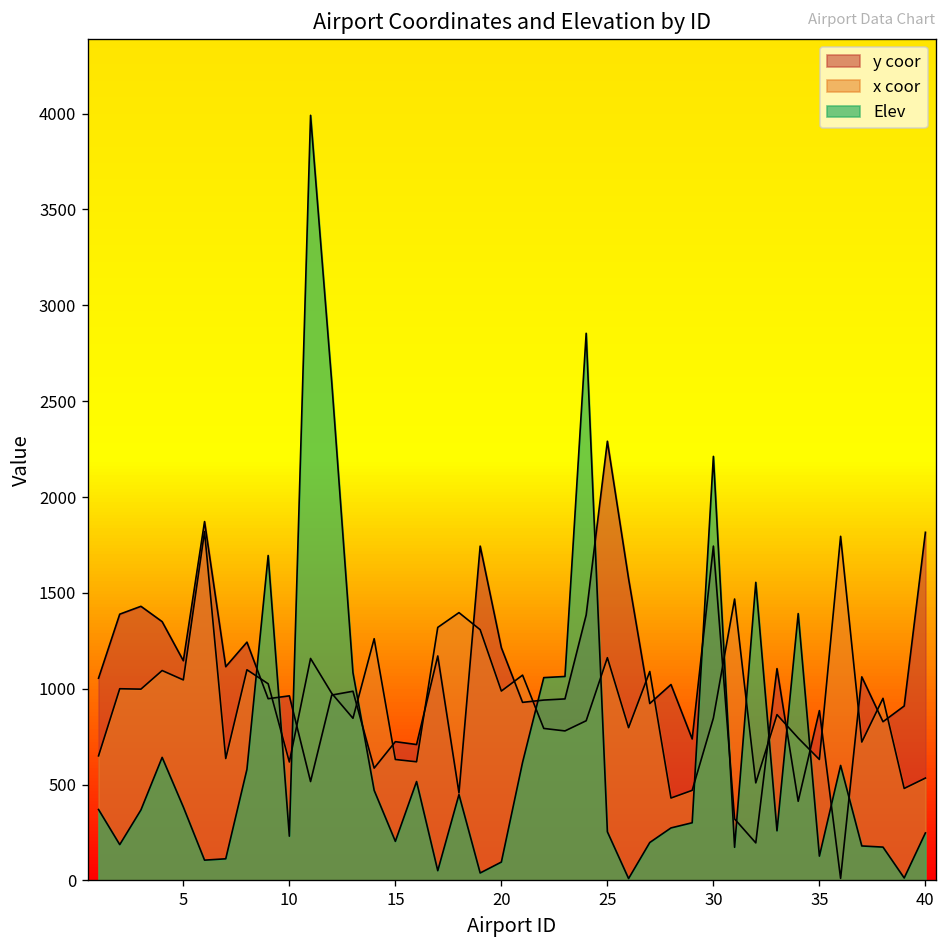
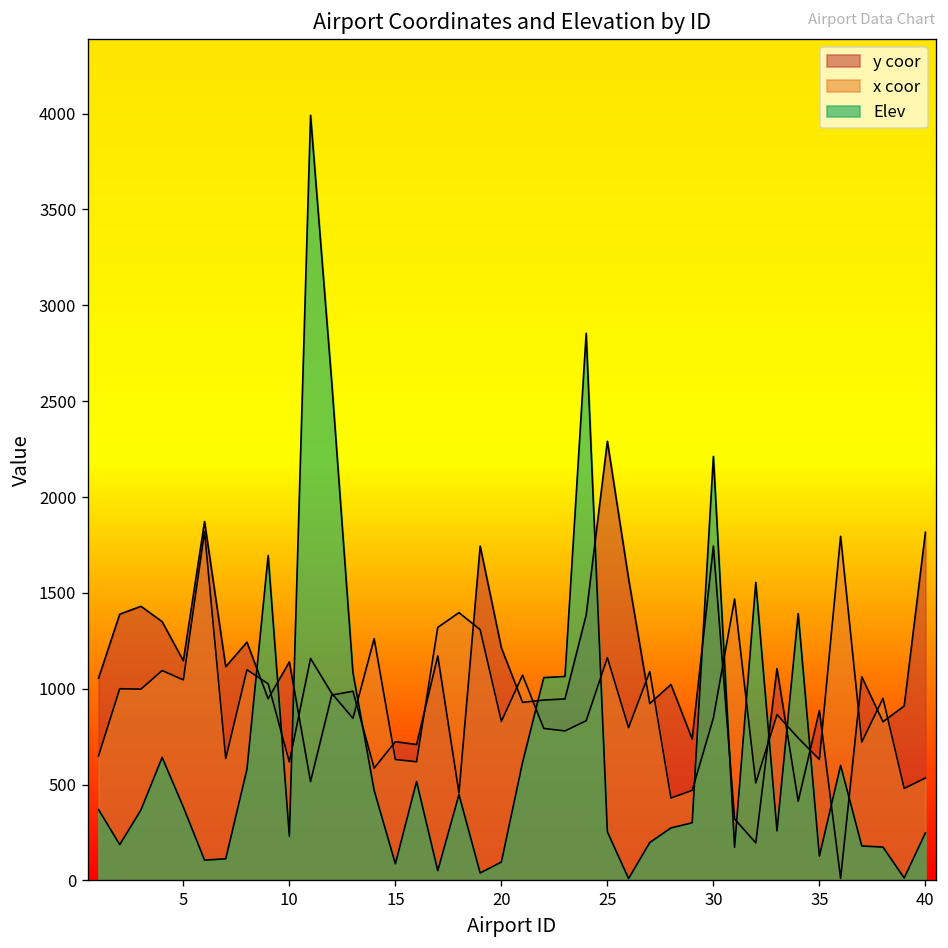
y coor, 10: 960 -> 1140
Elev, 15: 200 -> 90
x coor, 20: 990 -> 830
